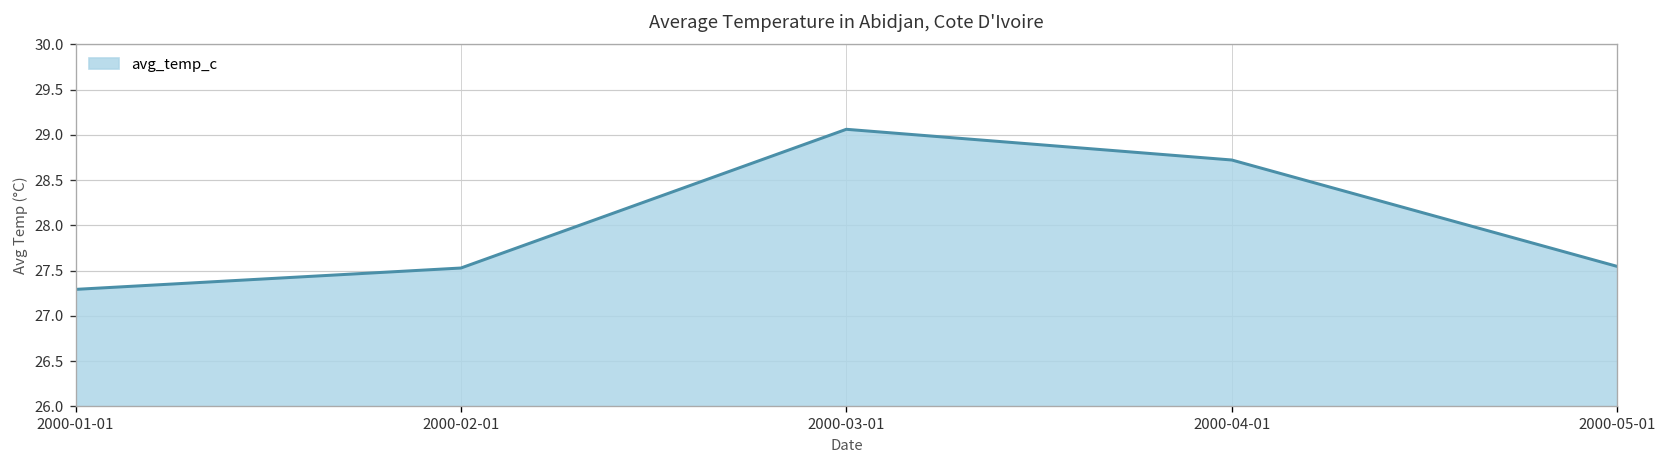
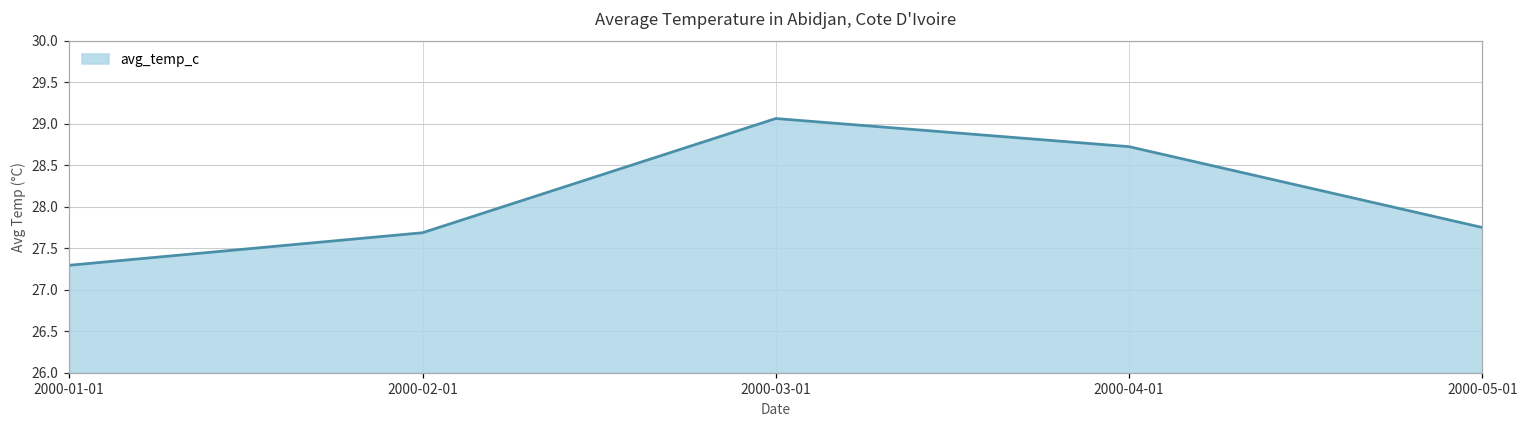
2000-02-01: 27.5 -> 27.7
2000-05-01: 27.5 -> 27.7
